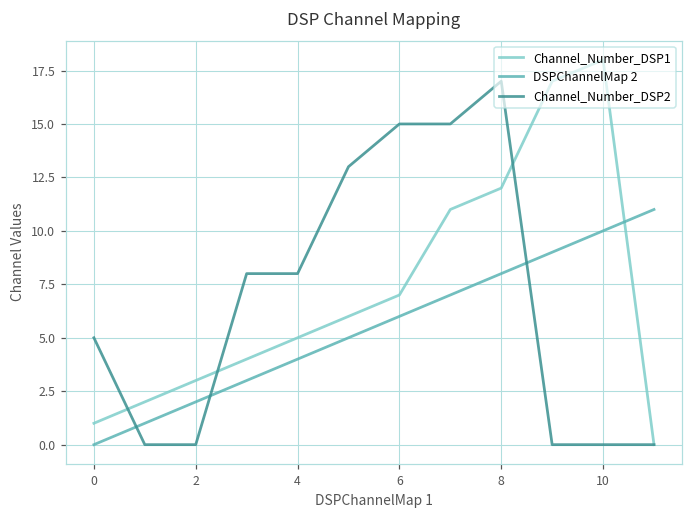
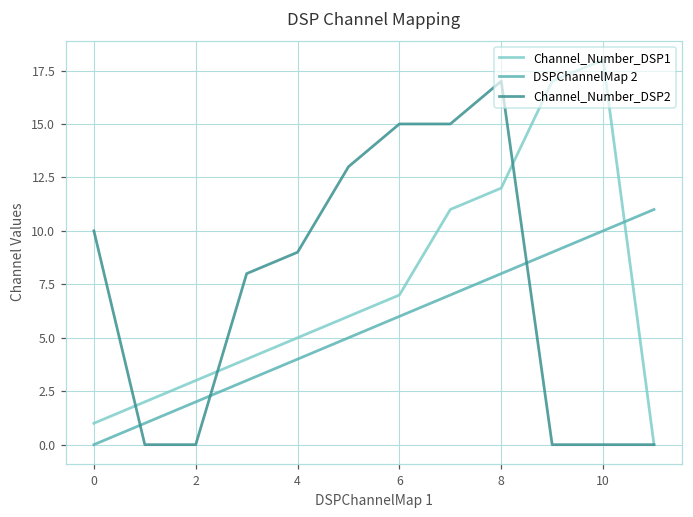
Channel_Number_DSP2, 0: 5 -> 10
Channel_Number_DSP2, 4: 8 -> 9
